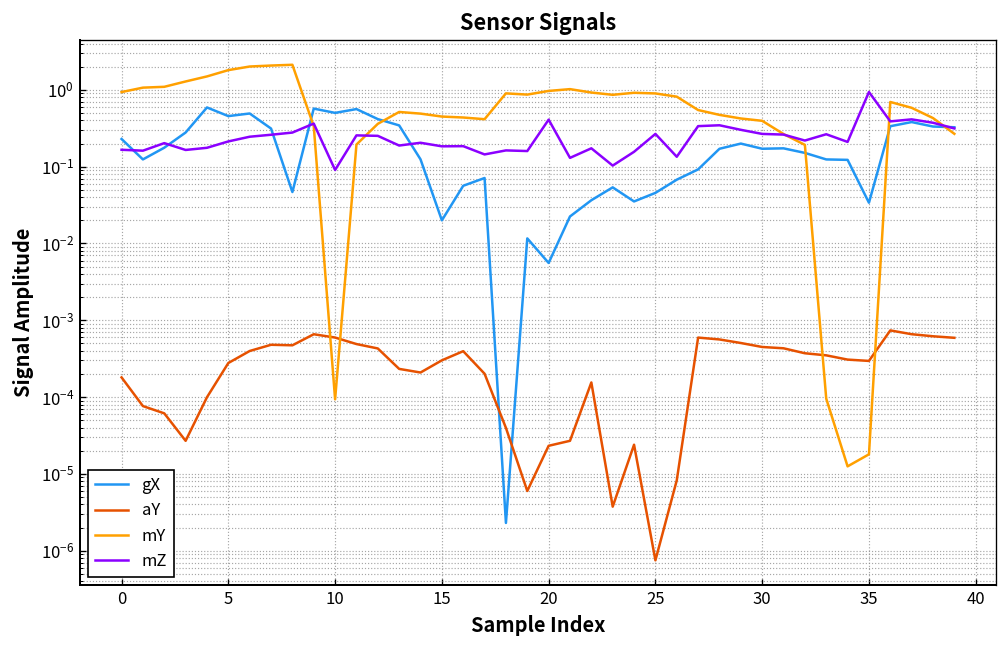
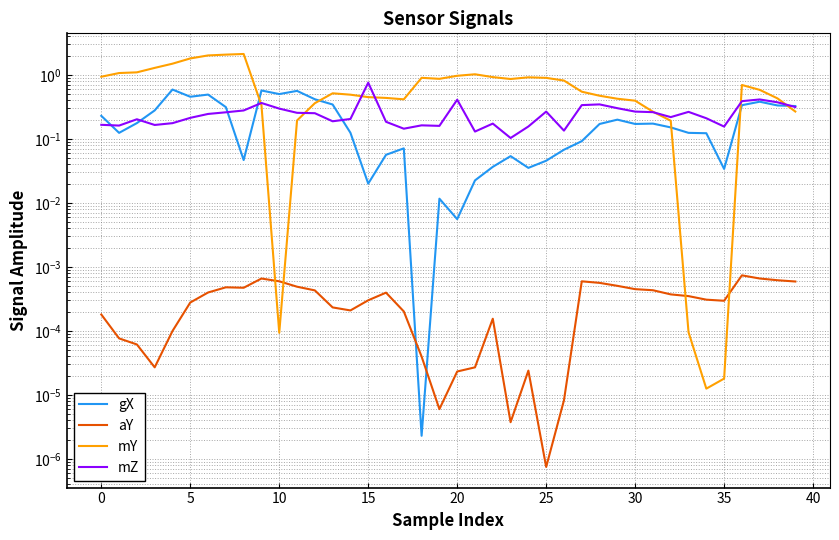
mZ, 10: 0.09 -> 0.3
mZ, 15: 0.18 -> 0.8
mZ, 35: 0.9 -> 0.16
